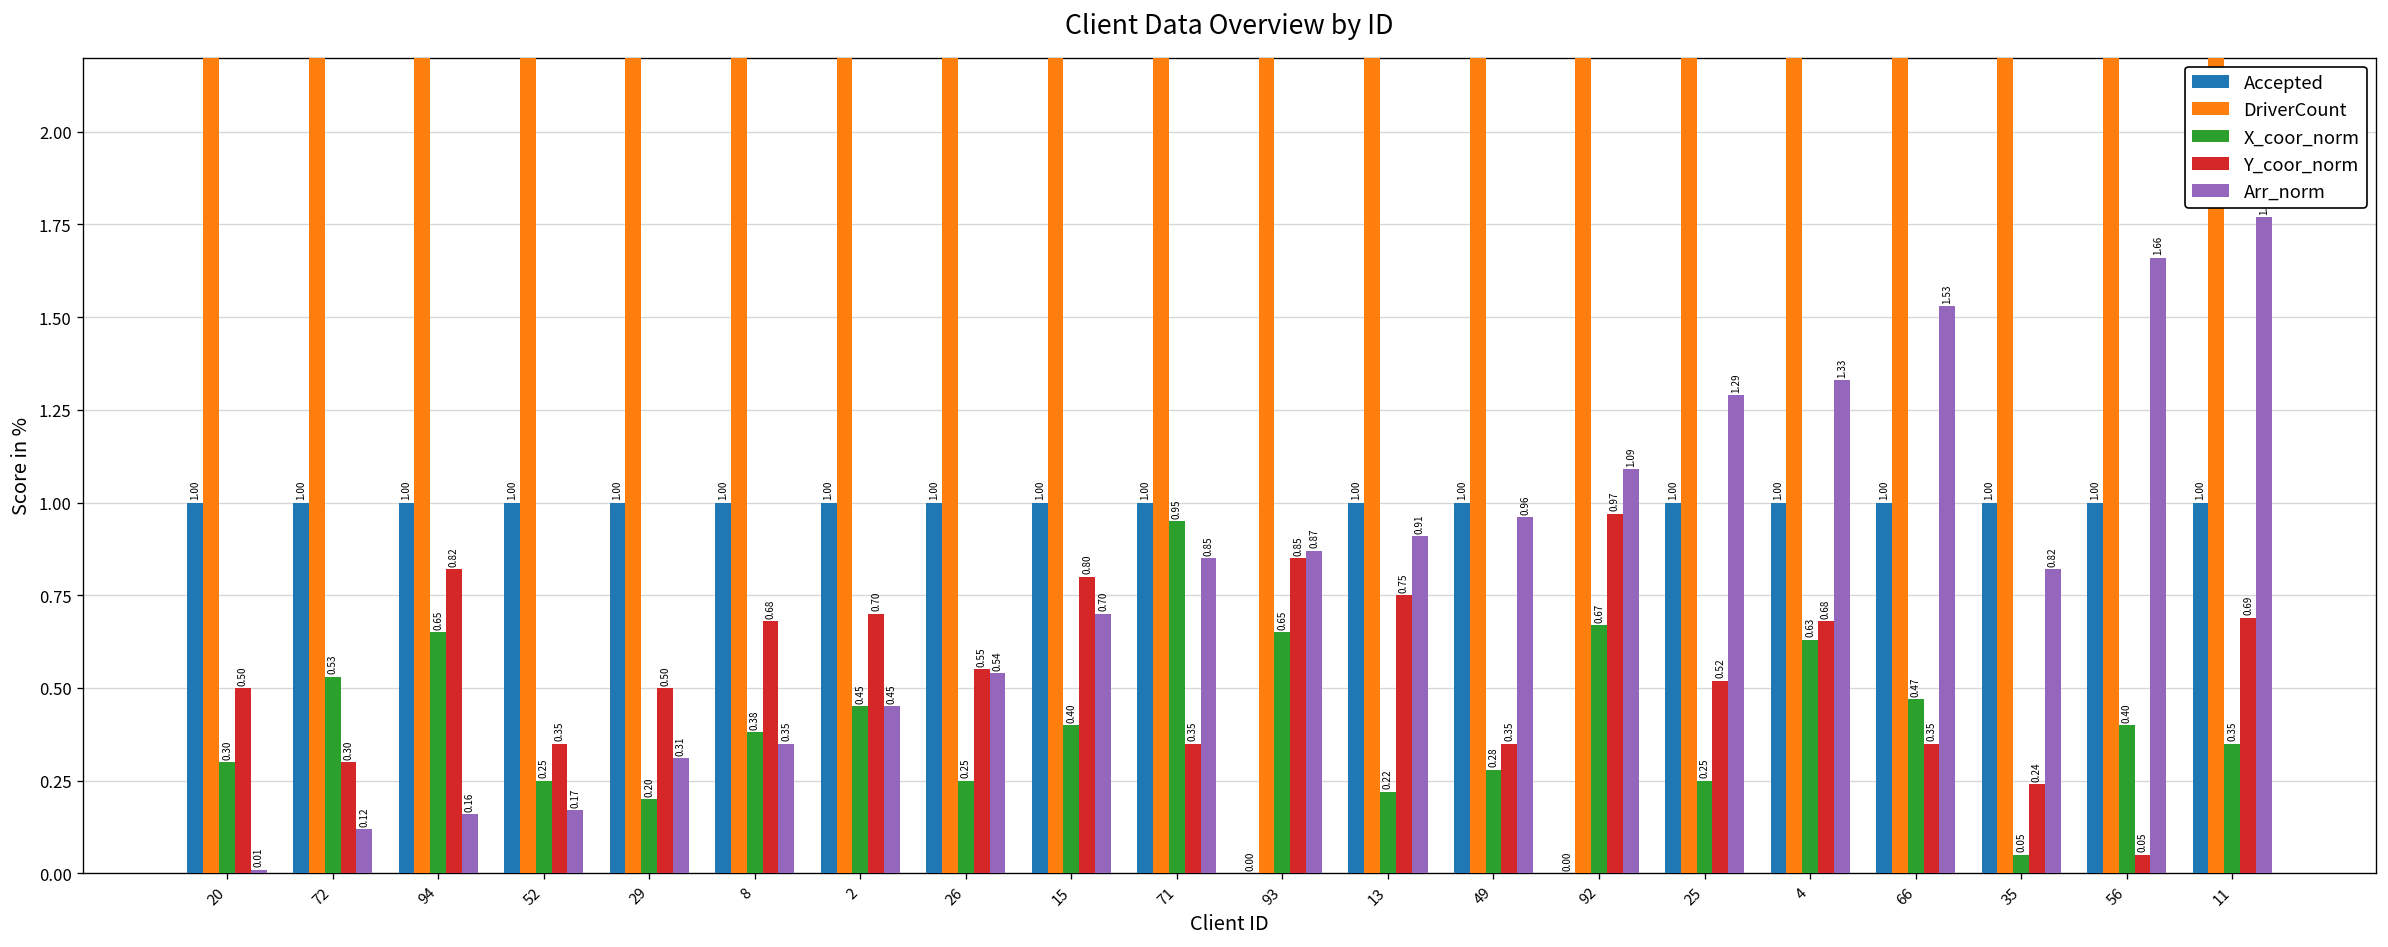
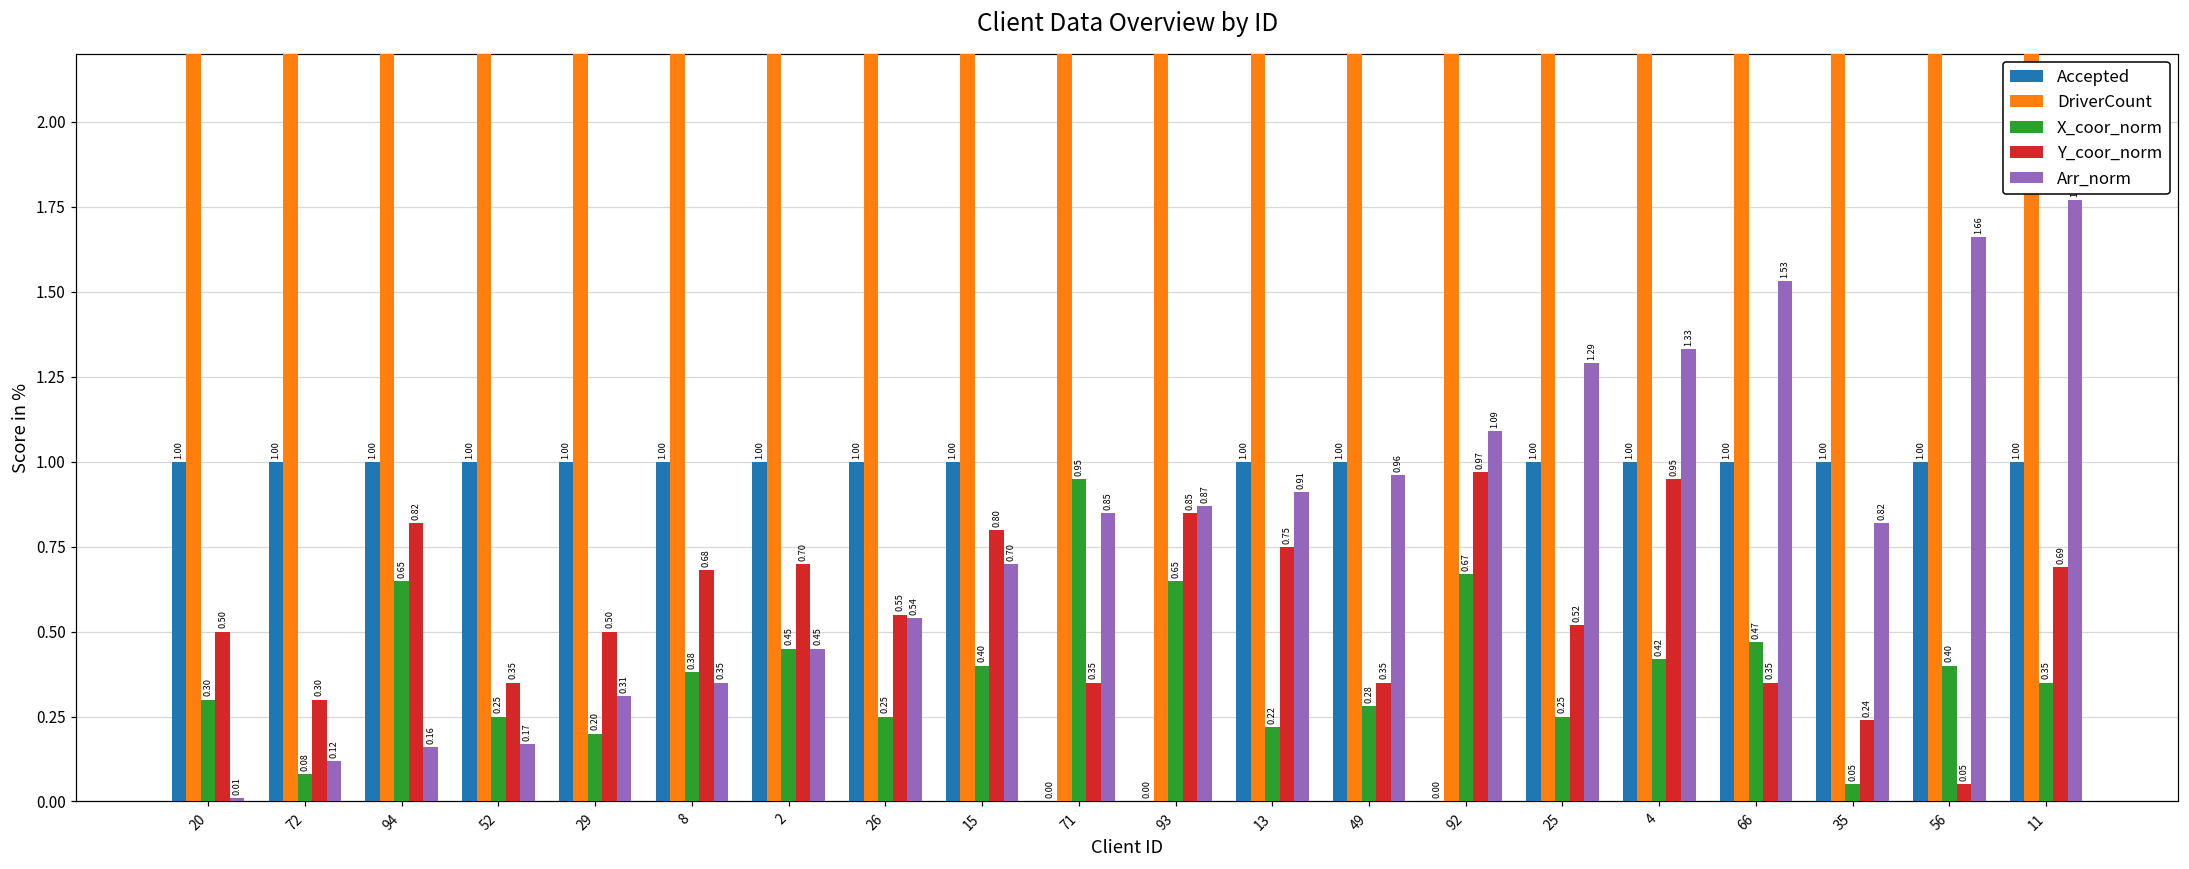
X_coor_norm, 72: 0.53 -> 0.08
Accepted, 71: 1.00 -> 0.00
X_coor_norm, 4: 0.63 -> 0.42
Y_coor_norm, 4: 0.68 -> 0.95
